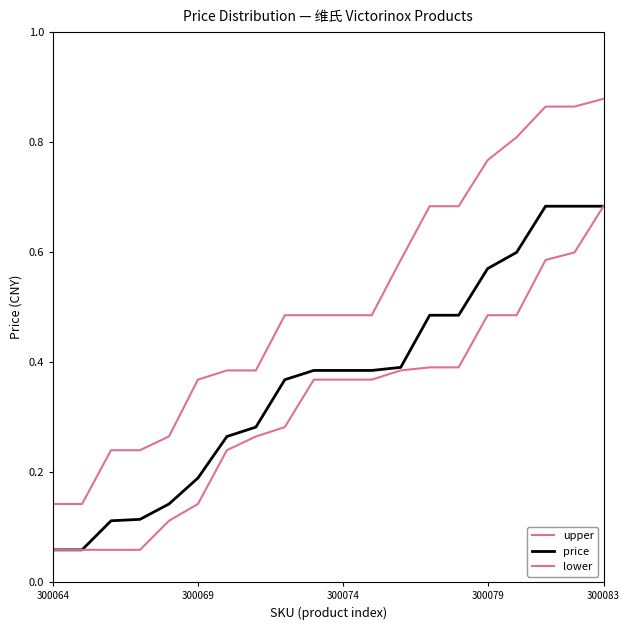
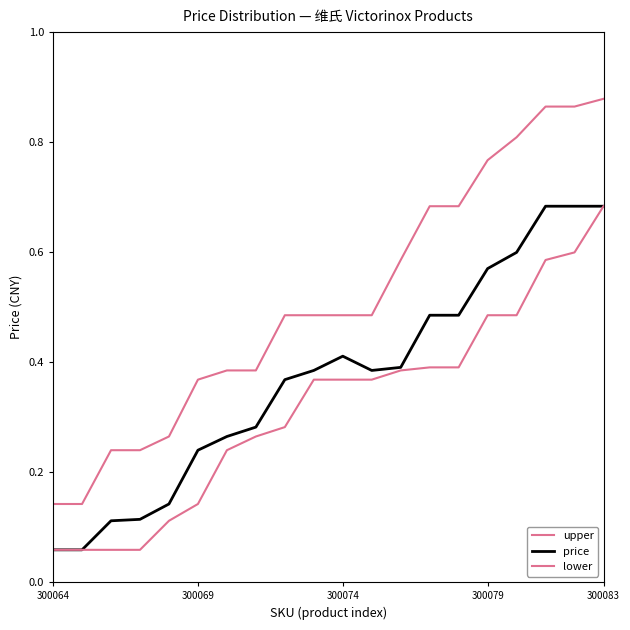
price, 300069: 0.19 -> 0.24
price, 300074: 0.38 -> 0.41
